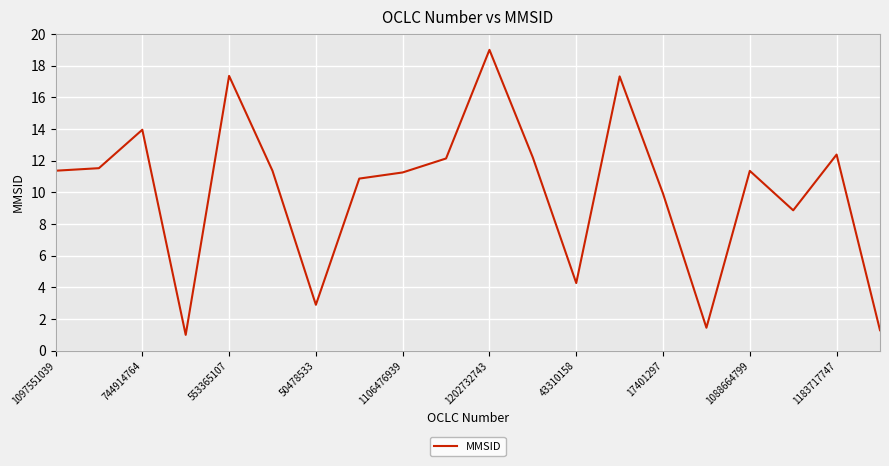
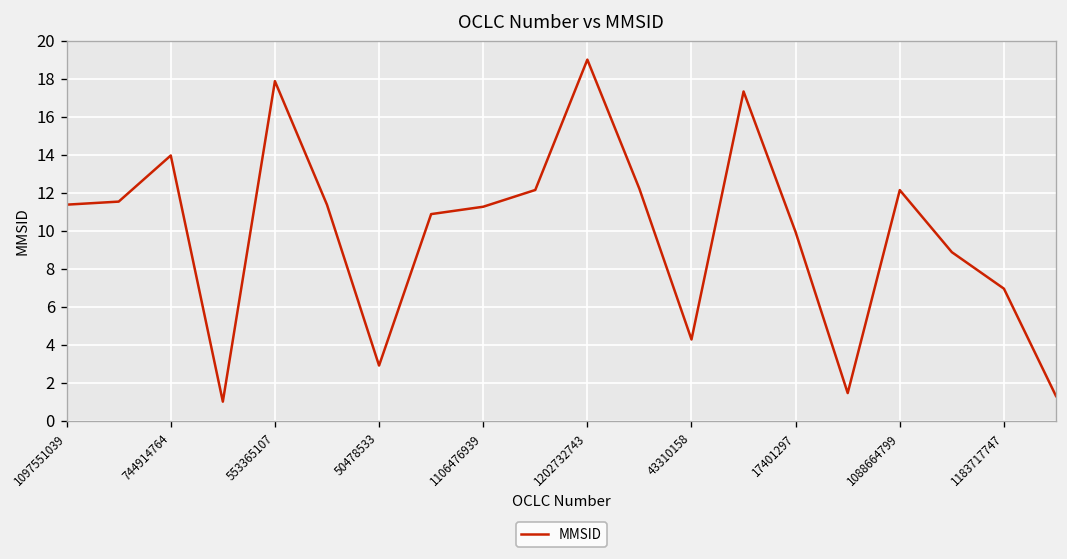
553365107: 17.4 -> 17.9
1088664799: 11.4 -> 12.1
1183717747: 12.4 -> 6.9
